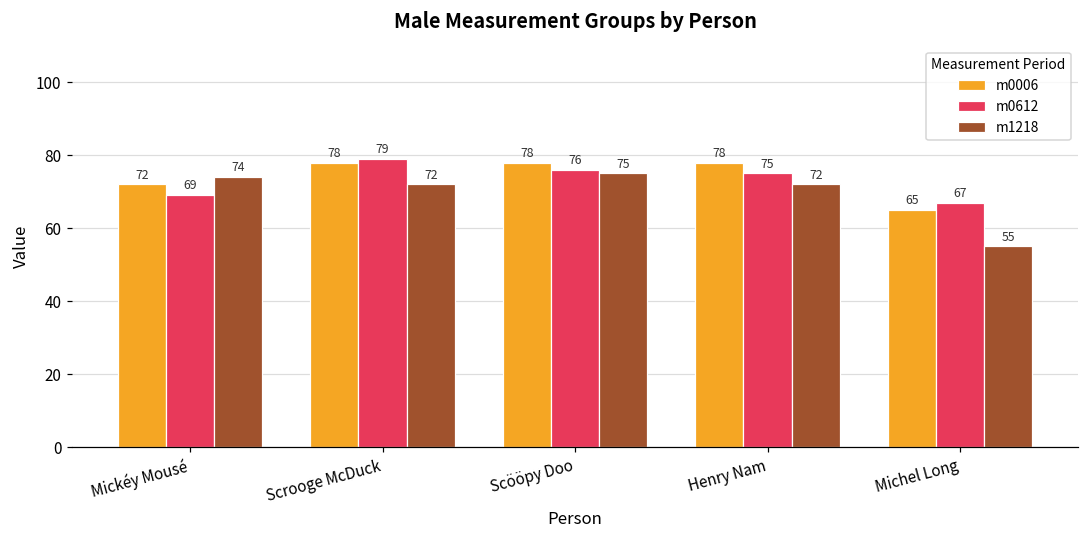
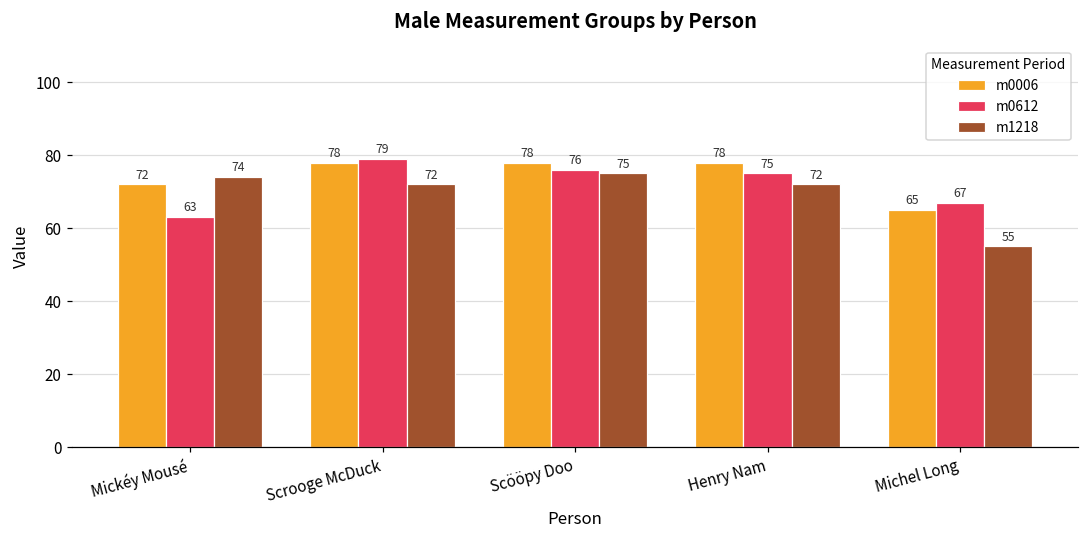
m0612, Mickéy Mousé: 69 -> 63
